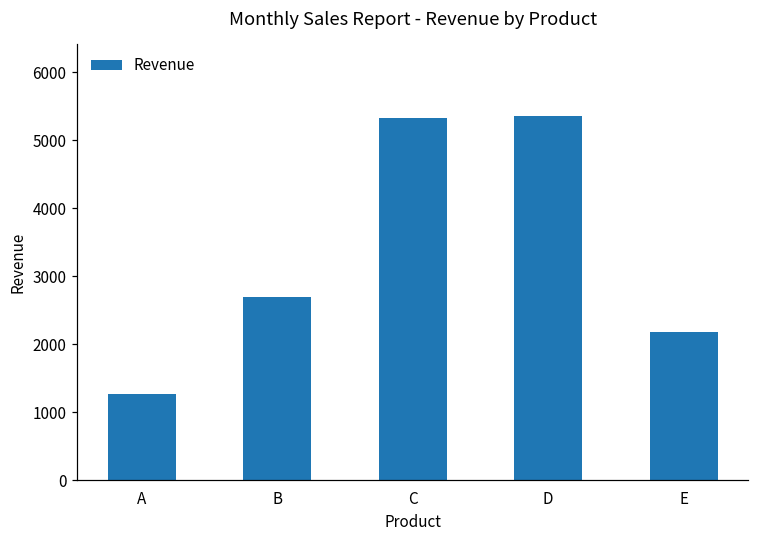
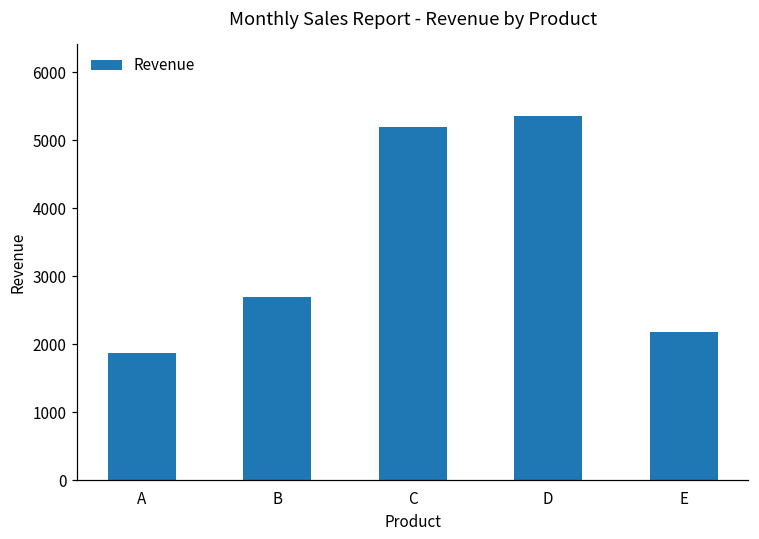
A: 1300 -> 1900
C: 5300 -> 5200
